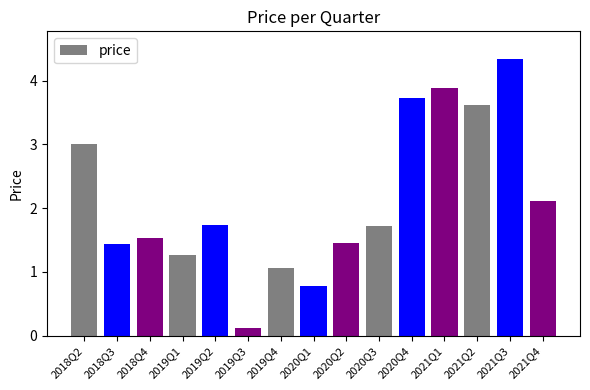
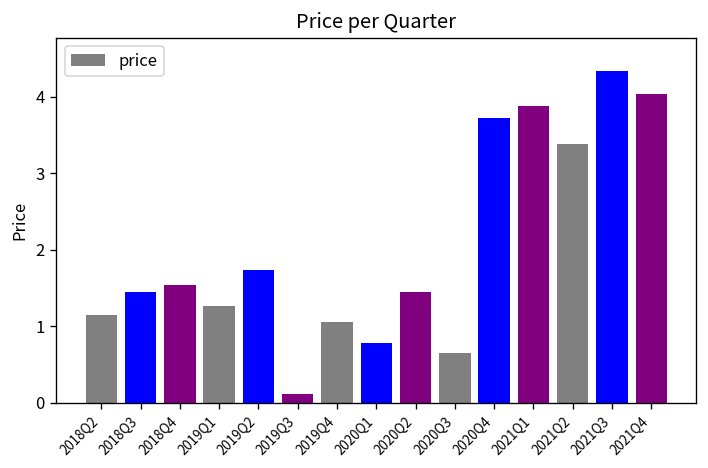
2018Q2: 3.0 -> 1.1
2020Q3: 1.7 -> 0.7
2021Q2: 3.6 -> 3.4
2021Q4: 2.1 -> 4.0
